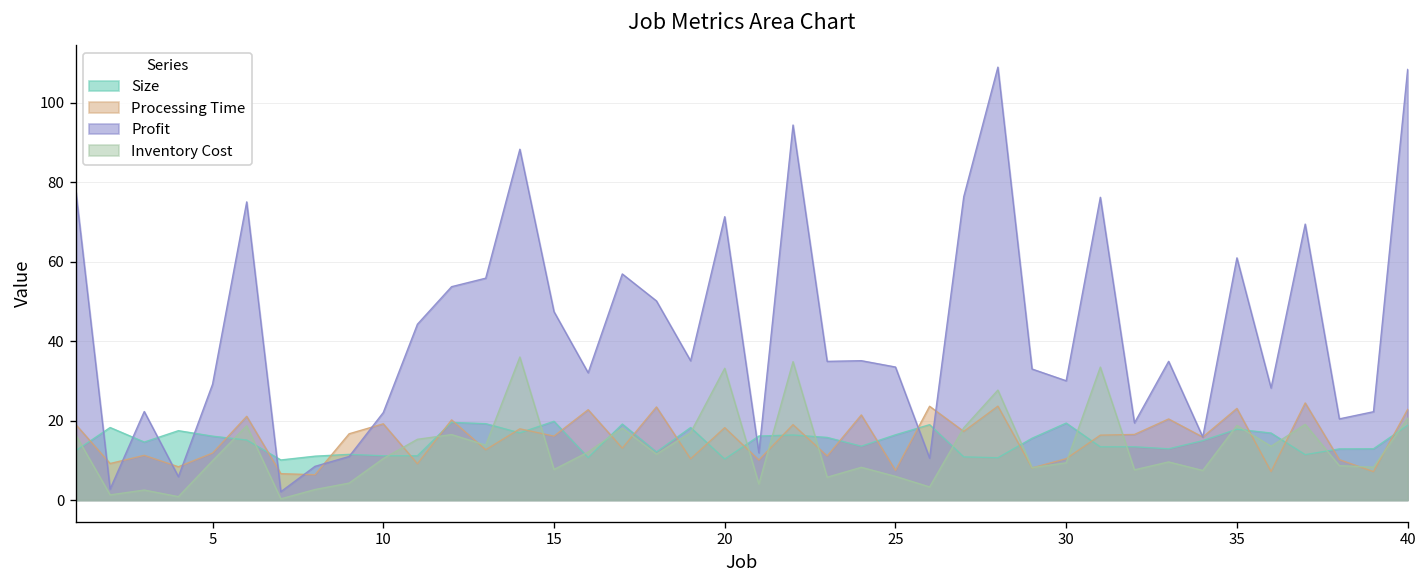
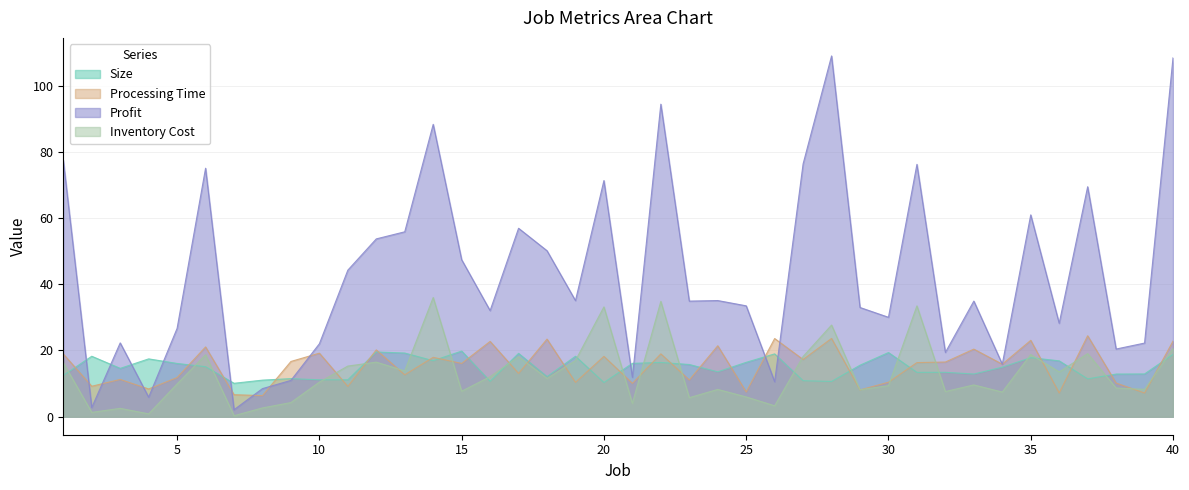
Profit, 5: 29 -> 27
